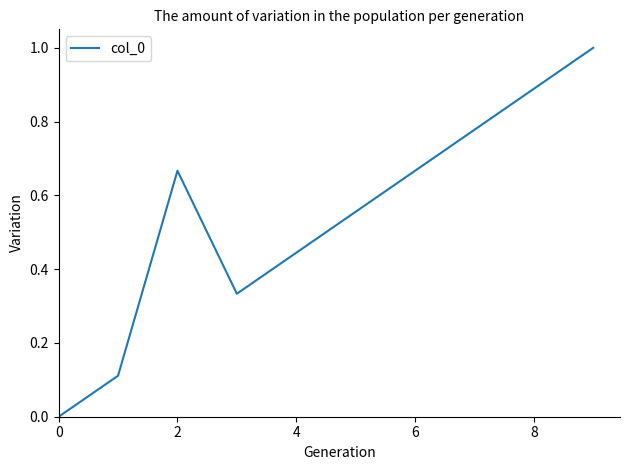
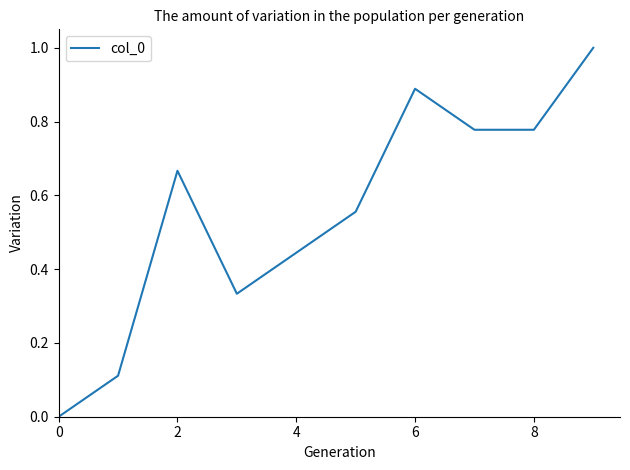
6: 0.67 -> 0.89
8: 0.89 -> 0.78
